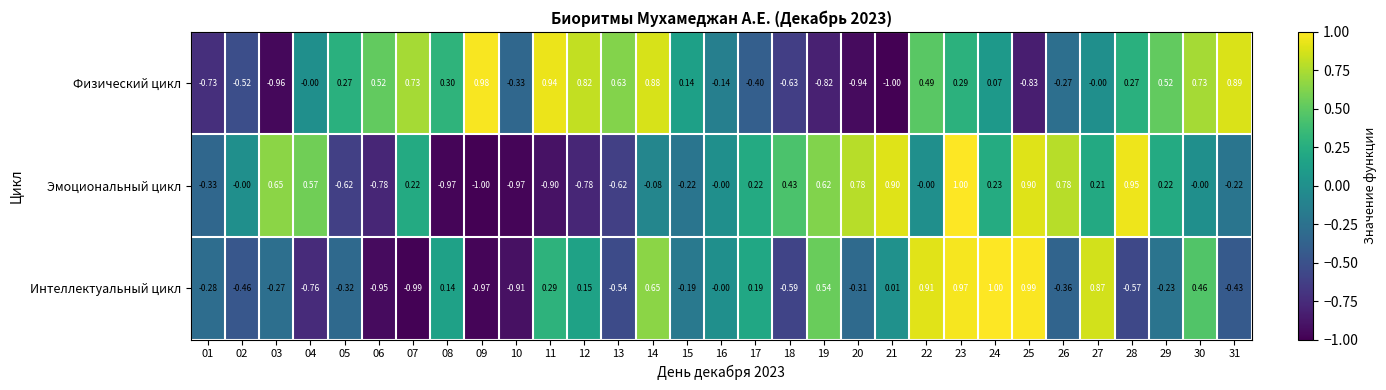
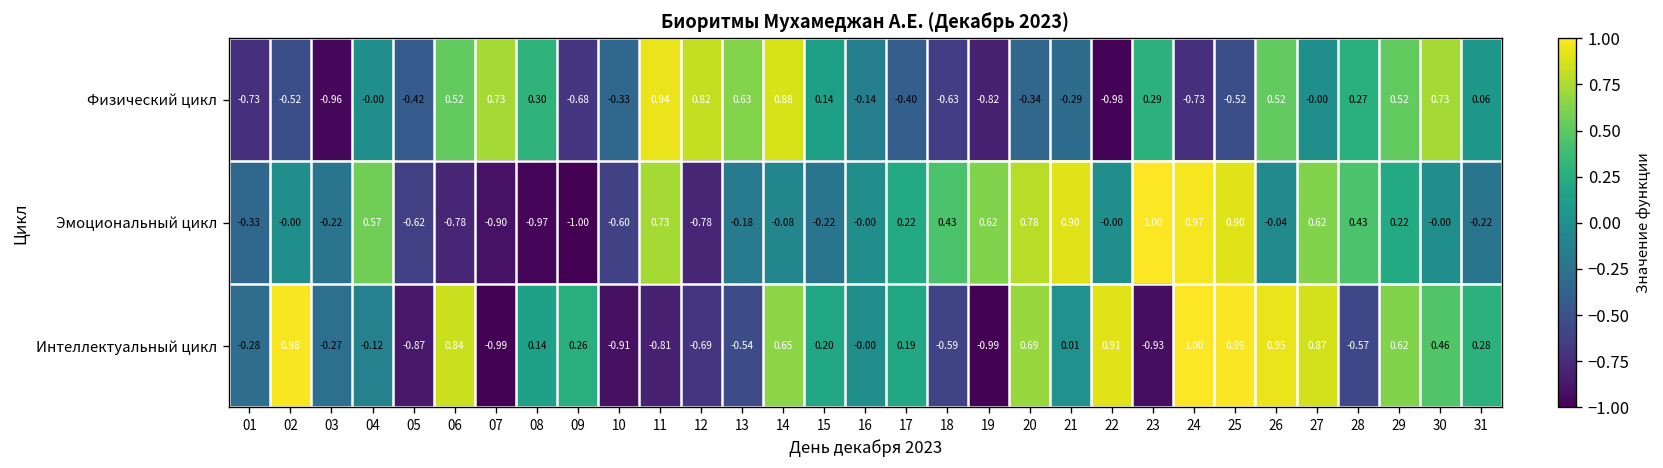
Физический цикл, 05: 0.27 -> -0.42
Физический цикл, 09: 0.98 -> -0.68
Физический цикл, 20: -0.94 -> -0.34
Физический цикл, 21: -1.00 -> -0.29
Физический цикл, 22: 0.49 -> -0.98
Физический цикл, 24: 0.07 -> -0.73
Физический цикл, 25: -0.83 -> -0.52
Физический цикл, 26: -0.27 -> 0.52
Физический цикл, 31: 0.89 -> 0.06
Эмоциональный цикл, 03: 0.65 -> -0.22
Эмоциональный цикл, 07: 0.22 -> -0.90
Эмоциональный цикл, 10: -0.97 -> -0.60
Эмоциональный цикл, 11: -0.90 -> 0.73
Эмоциональный цикл, 13: -0.62 -> -0.18
Эмоциональный цикл, 24: 0.23 -> 0.97
Эмоциональный цикл, 26: 0.78 -> -0.04
Эмоциональный цикл, 27: 0.21 -> 0.62
Эмоциональный цикл, 28: 0.95 -> 0.43
Интеллектуальный цикл, 02: -0.46 -> 0.98
Интеллектуальный цикл, 04: -0.76 -> -0.12
Интеллектуальный цикл, 05: -0.32 -> -0.87
Интеллектуальный цикл, 06: -0.95 -> 0.84
Интеллектуальный цикл, 09: -0.97 -> 0.26
Интеллектуальный цикл, 11: 0.29 -> -0.81
Интеллектуальный цикл, 12: 0.15 -> -0.69
Интеллектуальный цикл, 15: -0.19 -> 0.20
Интеллектуальный цикл, 19: 0.54 -> -0.99
Интеллектуальный цикл, 20: -0.31 -> 0.69
Интеллектуальный цикл, 23: 0.97 -> -0.93
Интеллектуальный цикл, 26: -0.36 -> 0.95
Интеллектуальный цикл, 29: -0.23 -> 0.62
Интеллектуальный цикл, 31: -0.43 -> 0.28
